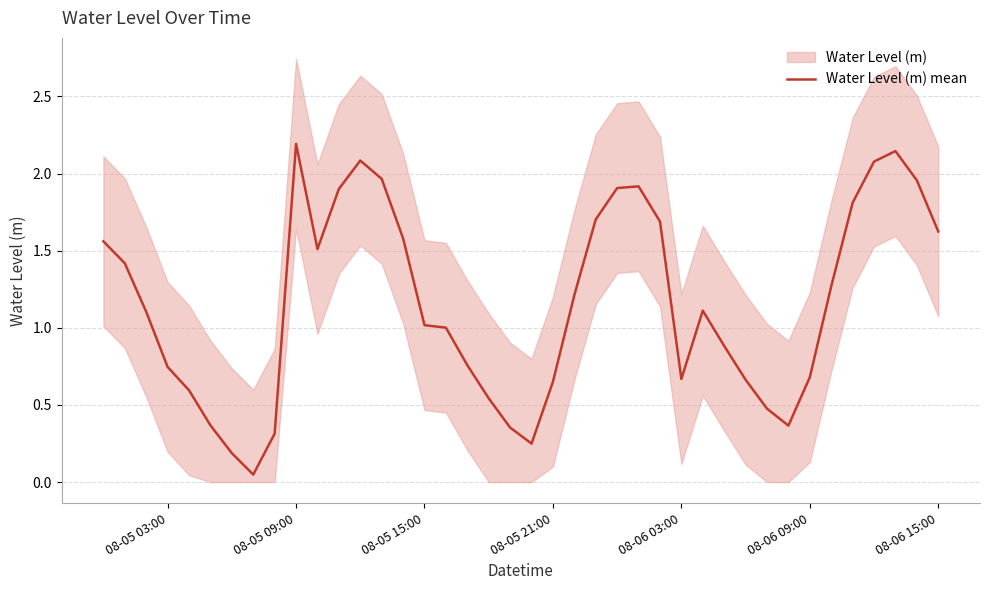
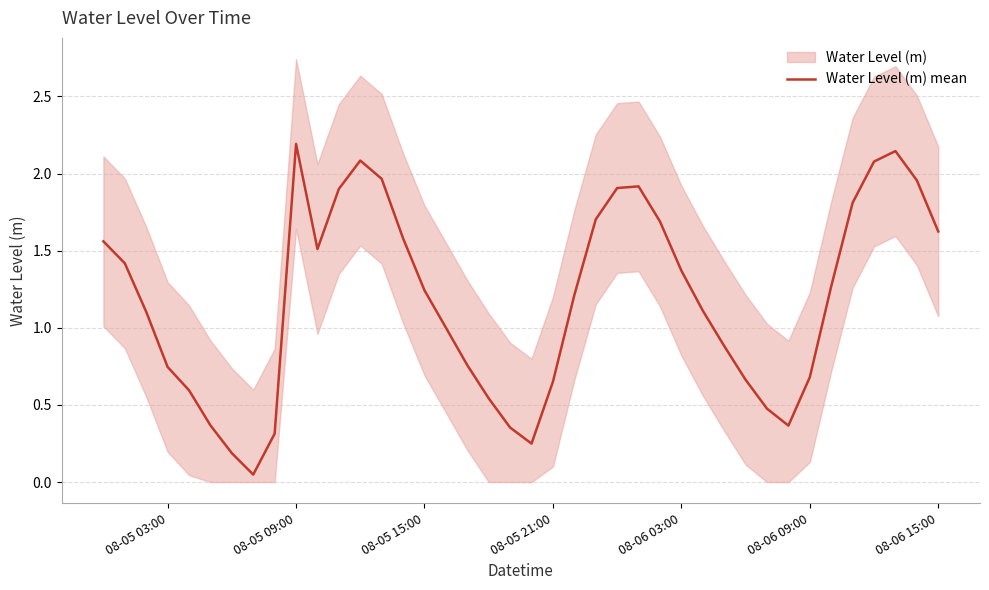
Water Level (m) mean, 08-05 15:00: 1.02 -> 1.24
Water Level (m) mean, 08-06 03:00: 0.67 -> 1.37
